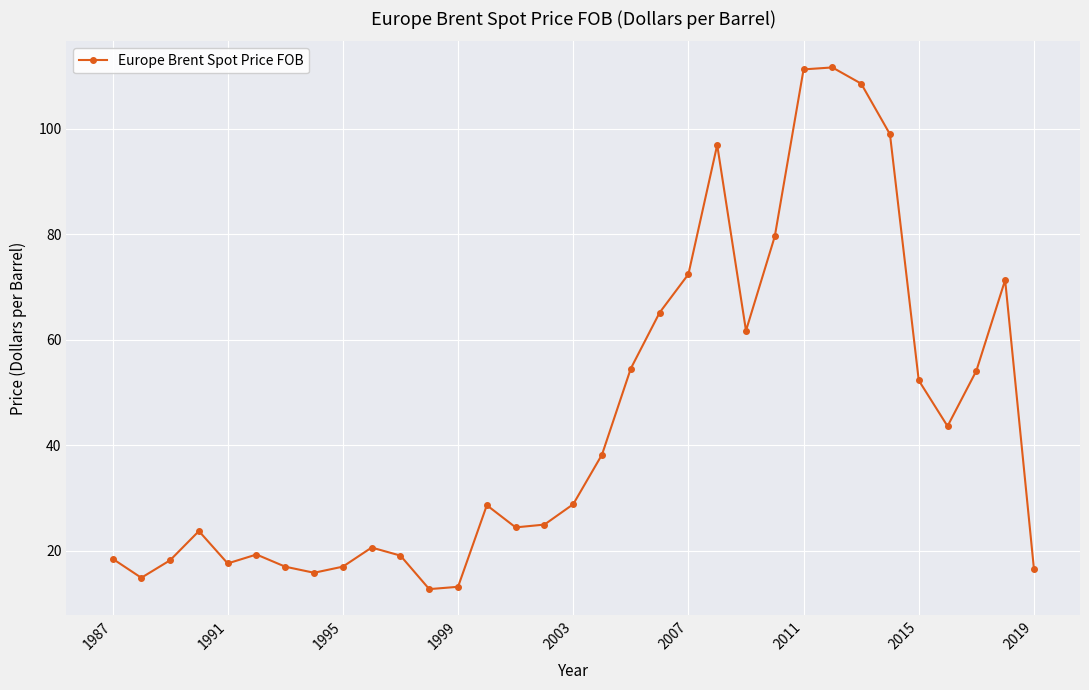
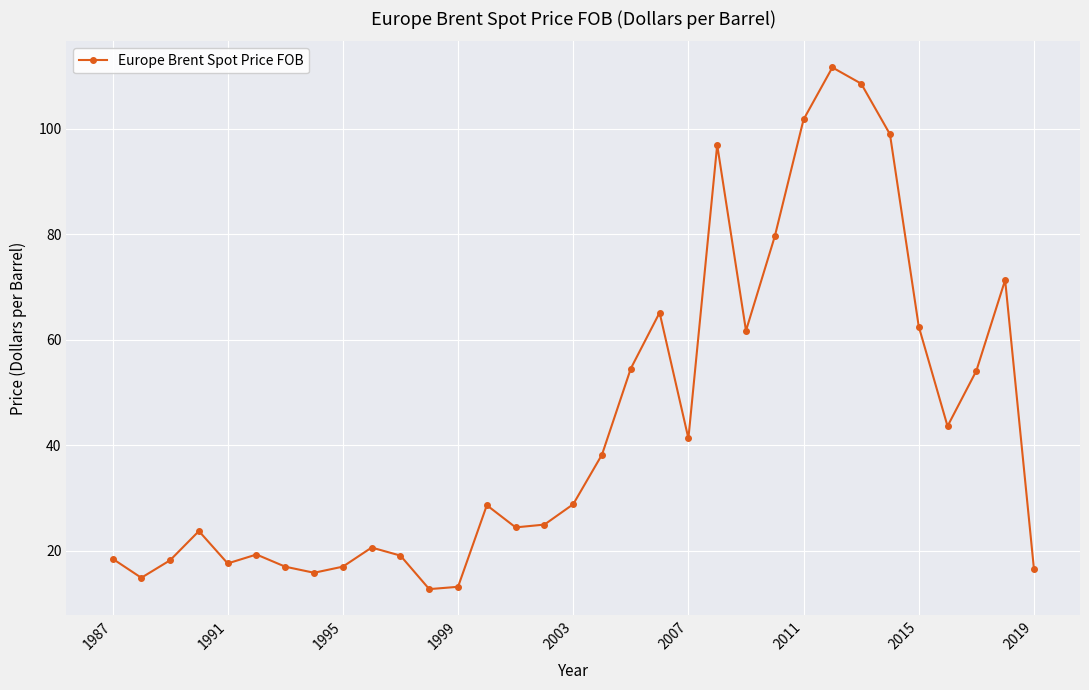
2007: 72 -> 41
2011: 111 -> 102
2015: 52 -> 63
